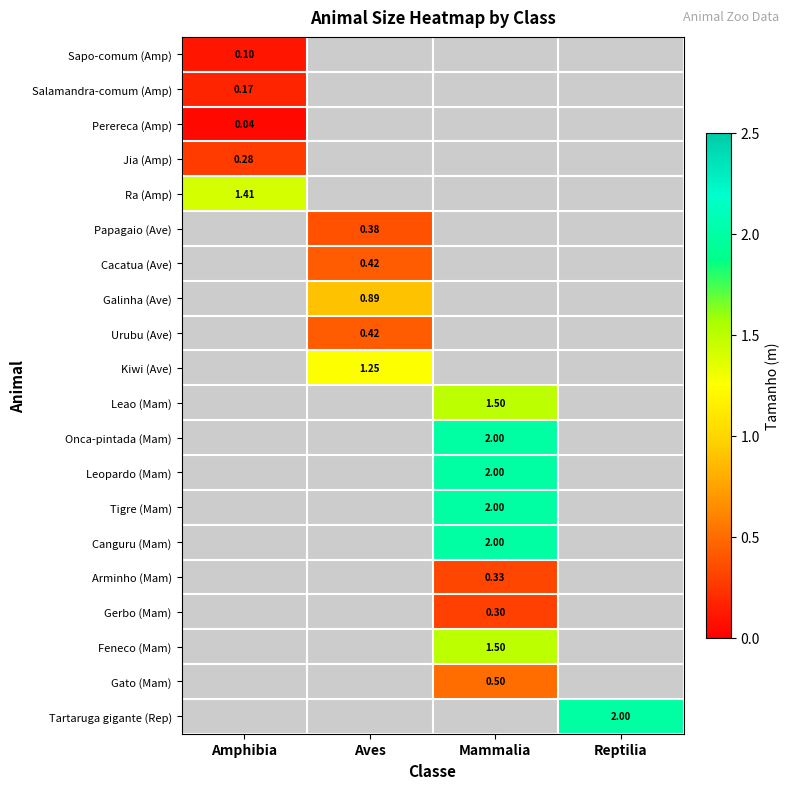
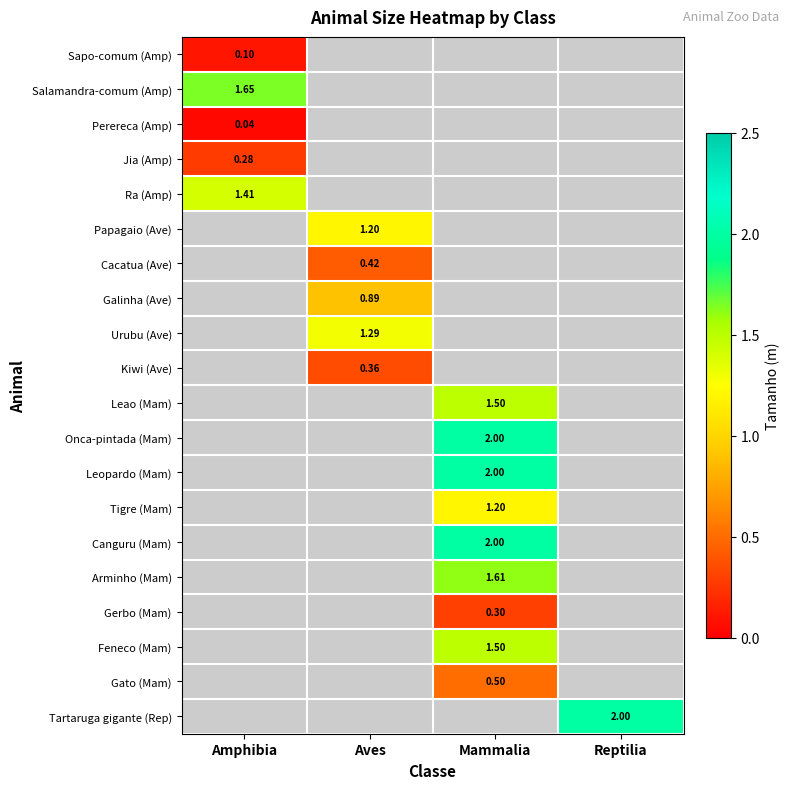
Salamandra-comum (Amp), Amphibia: 0.17 -> 1.65
Papagaio (Ave), Aves: 0.38 -> 1.20
Urubu (Ave), Aves: 0.42 -> 1.29
Kiwi (Ave), Aves: 1.25 -> 0.36
Tigre (Mam), Mammalia: 2.00 -> 1.20
Arminho (Mam), Mammalia: 0.33 -> 1.61
